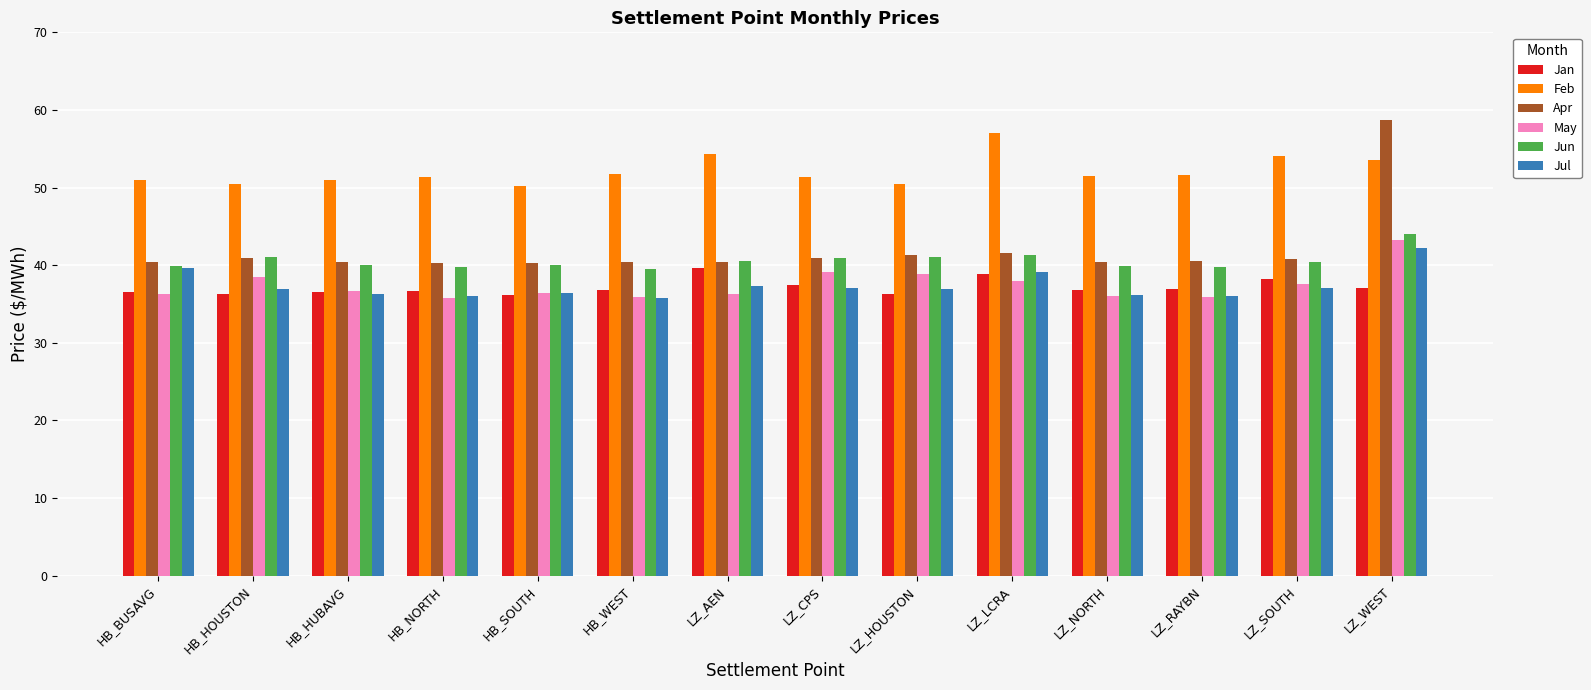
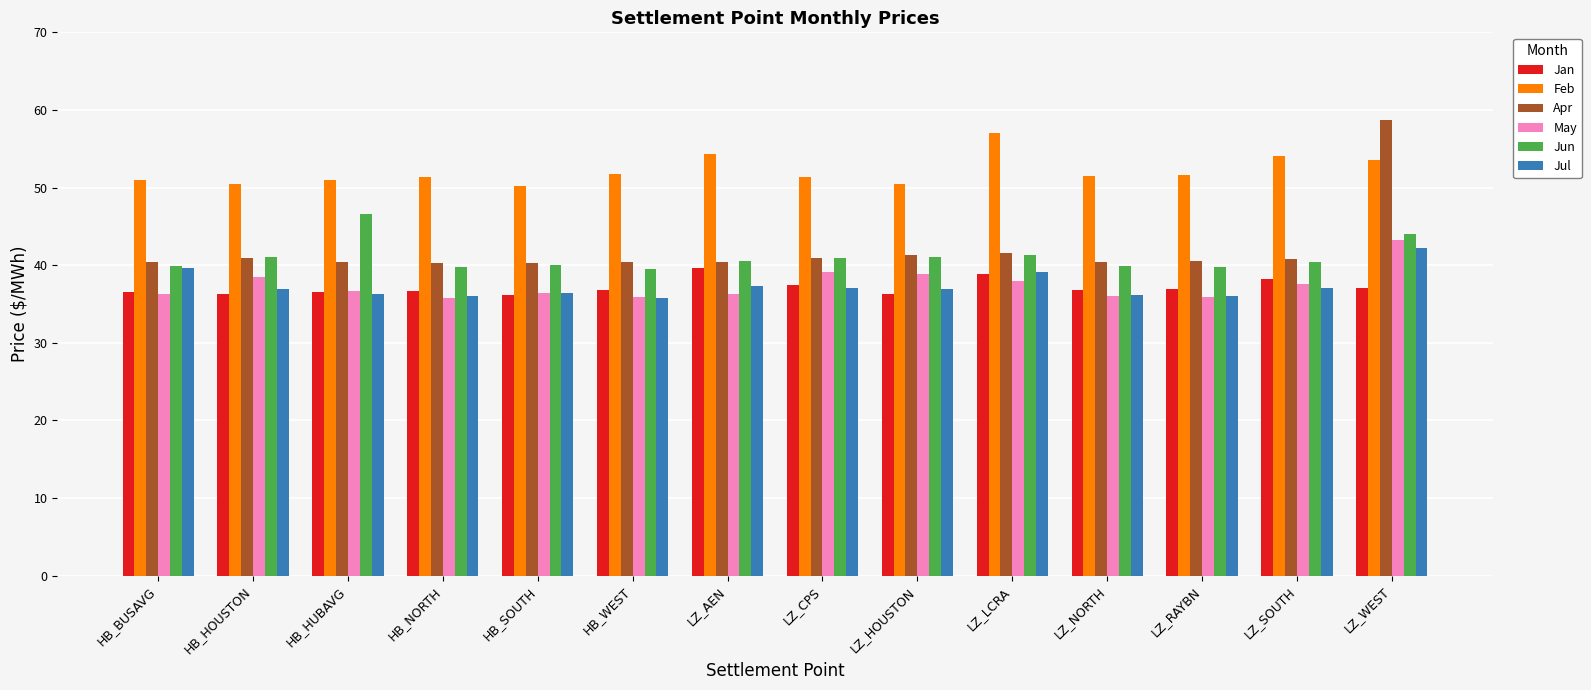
Jun, HB_HUBAVG: 40 -> 47
